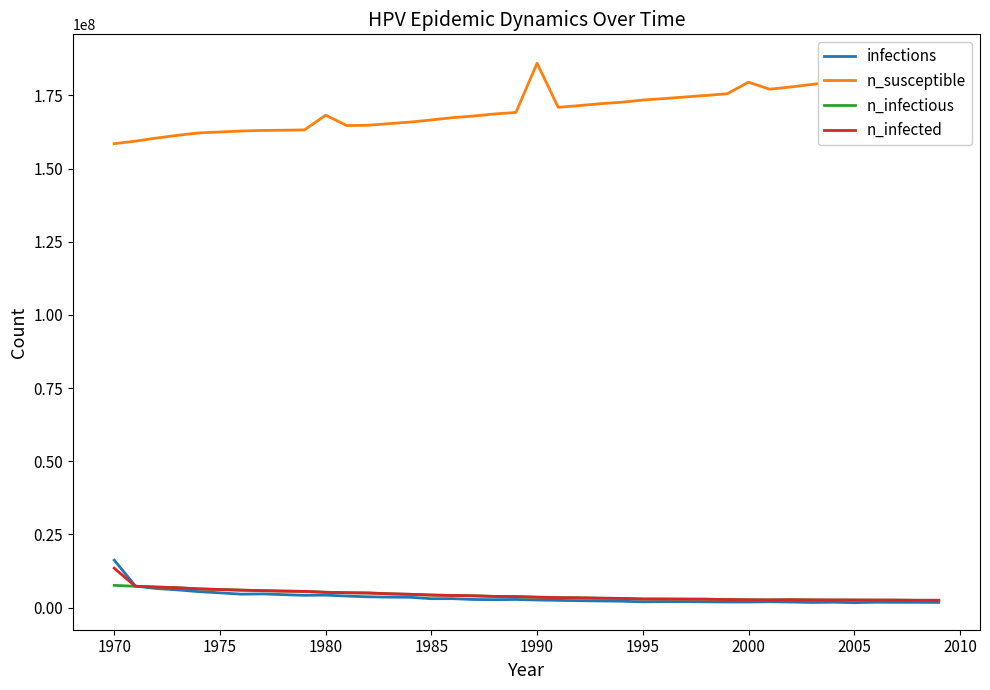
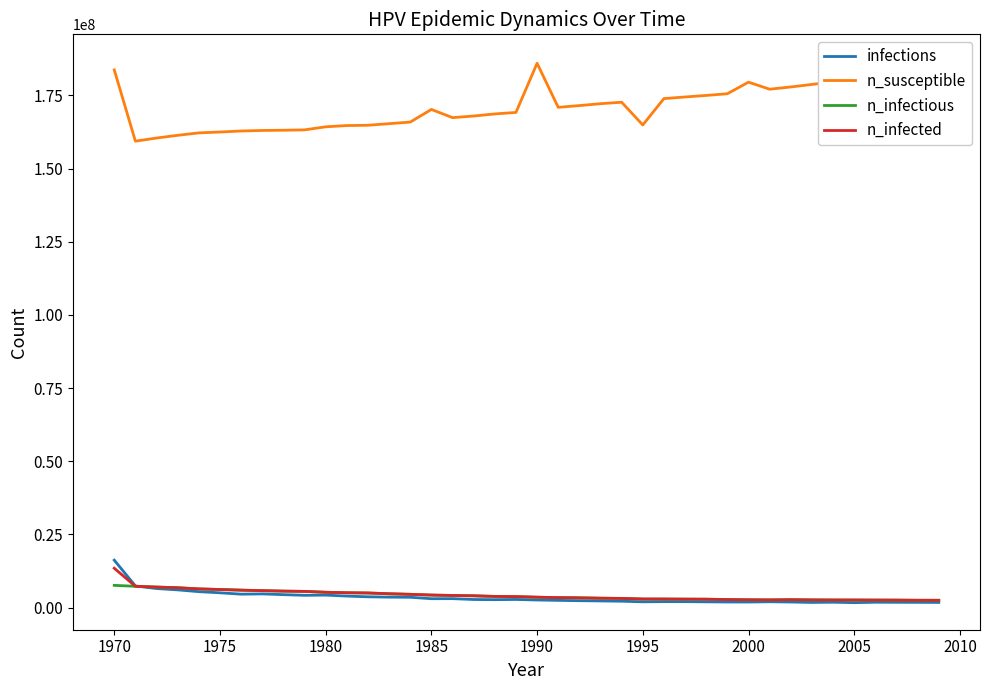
n_susceptible, 1970: 159000000 -> 184000000
n_susceptible, 1980: 168000000 -> 164000000
n_susceptible, 1985: 167000000 -> 170000000
n_susceptible, 1995: 173000000 -> 165000000
